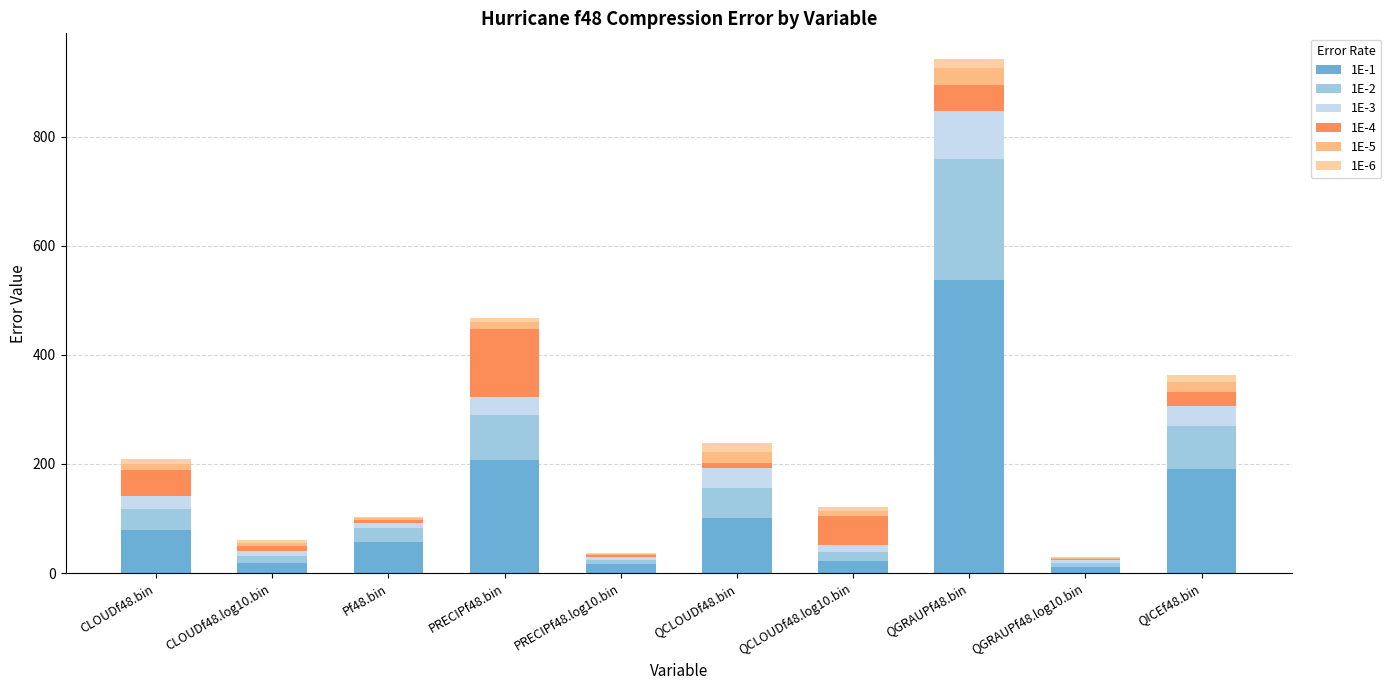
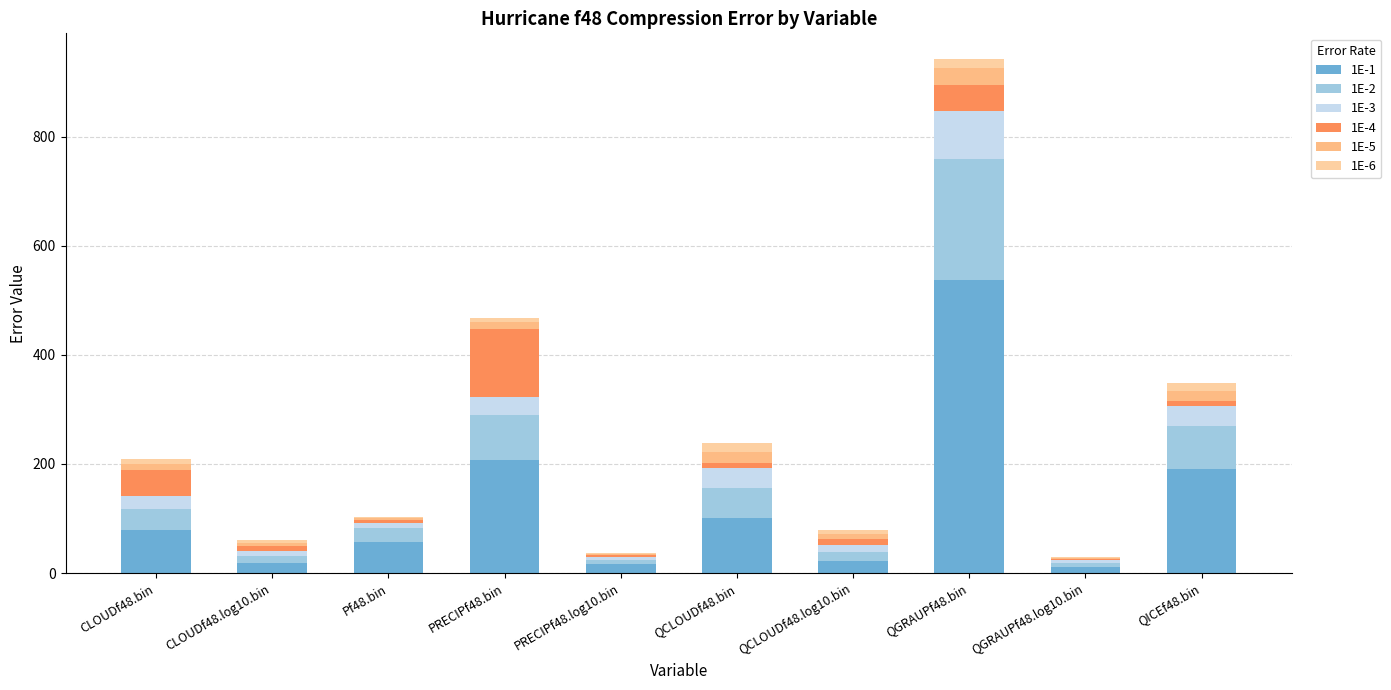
1E-4, QCLOUDf48.log10.bin: 50 -> 10
1E-4, QICEf48.bin: 20 -> 10
